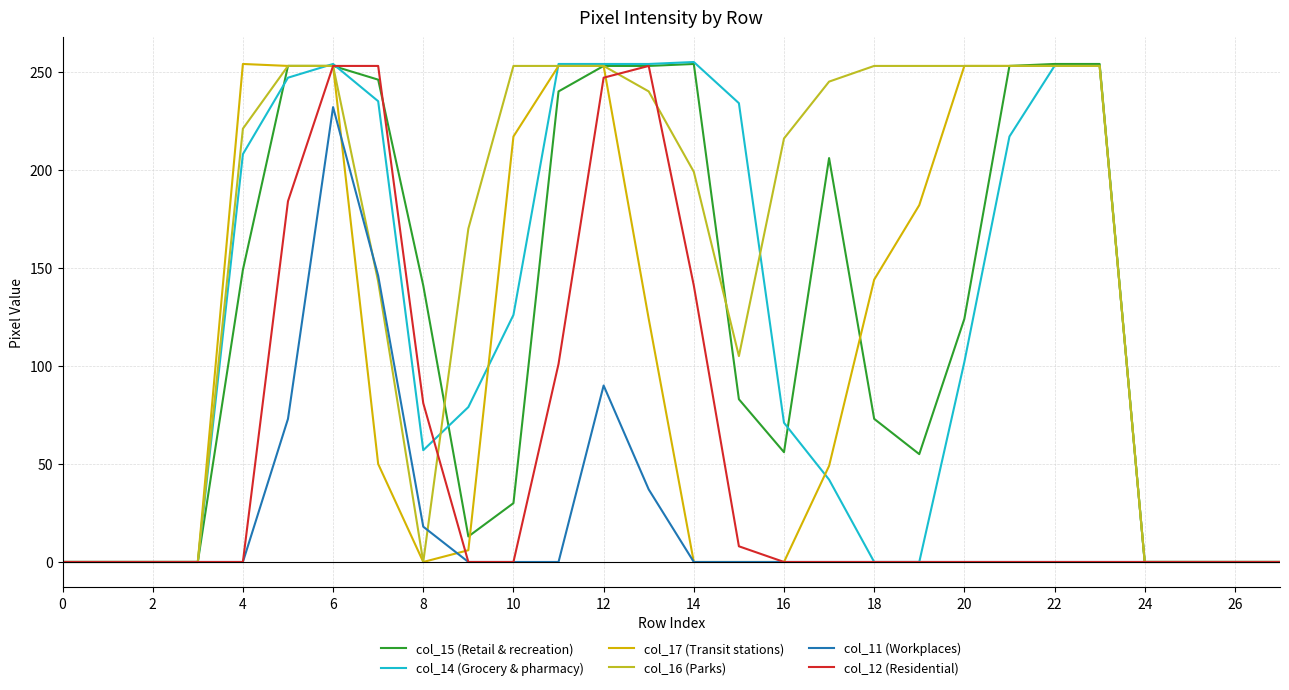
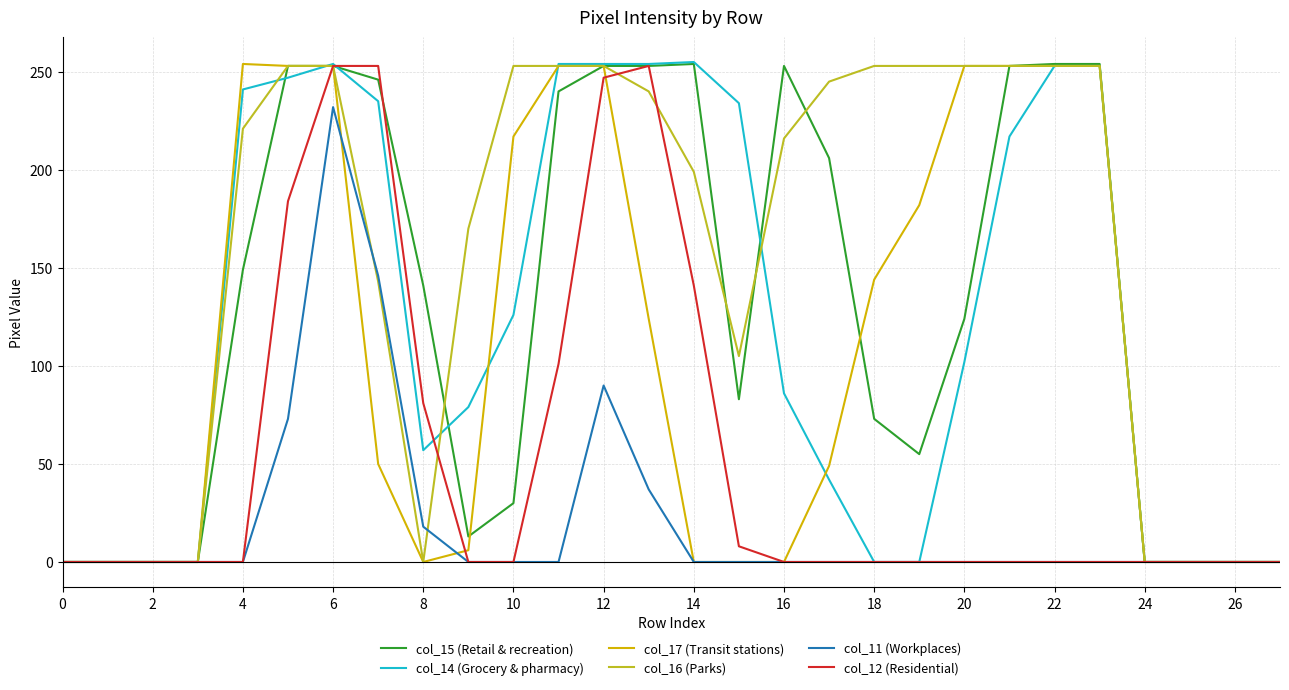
col_14 (Grocery & pharmacy), 4: 208 -> 241
col_15 (Retail & recreation), 16: 56 -> 253
col_14 (Grocery & pharmacy), 16: 71 -> 86
